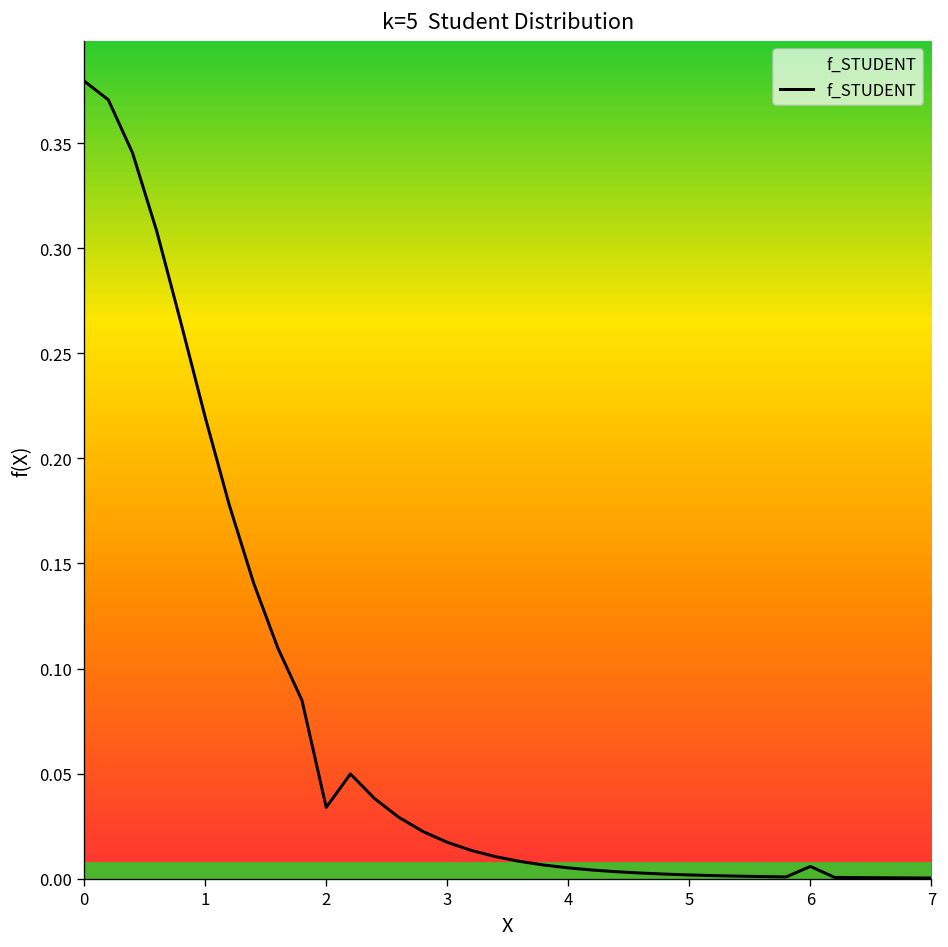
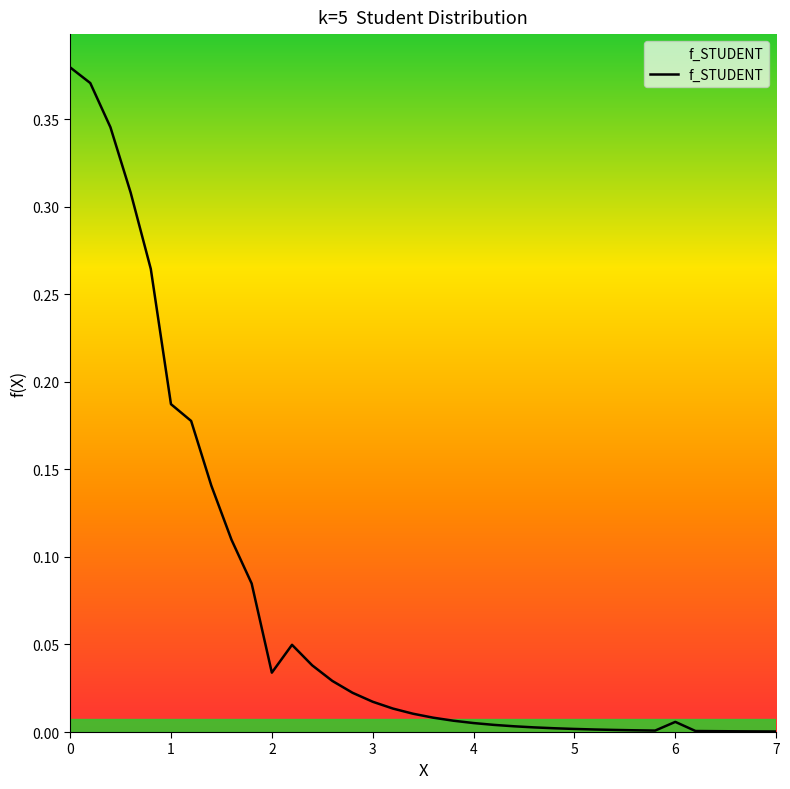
1: 0.220 -> 0.187
